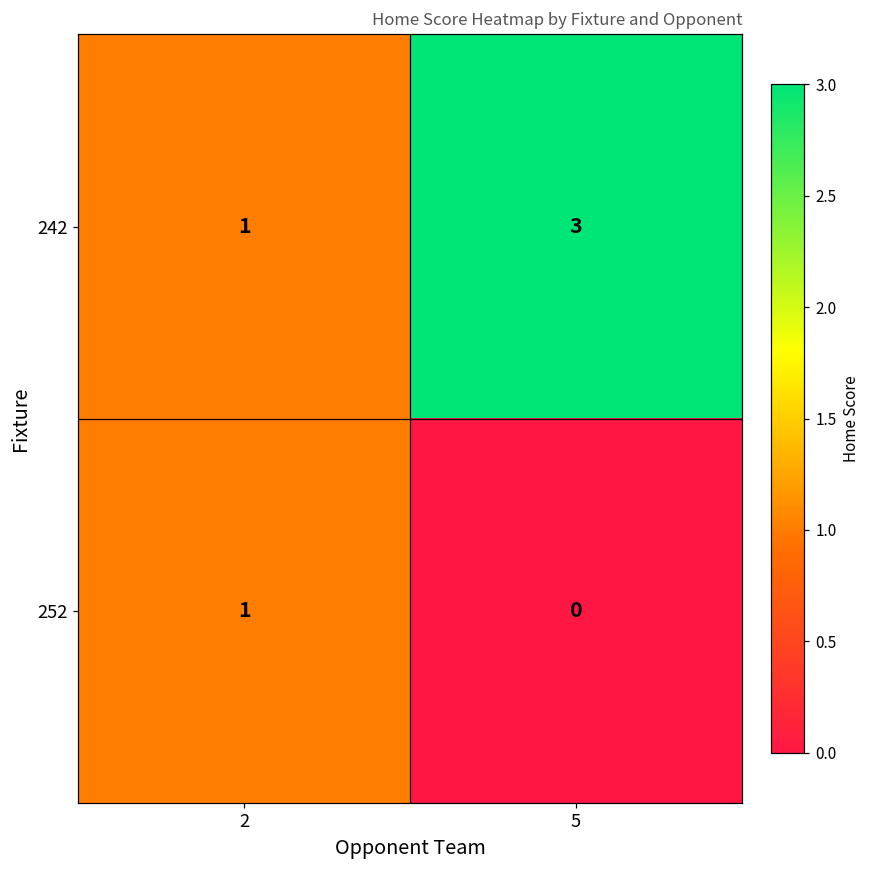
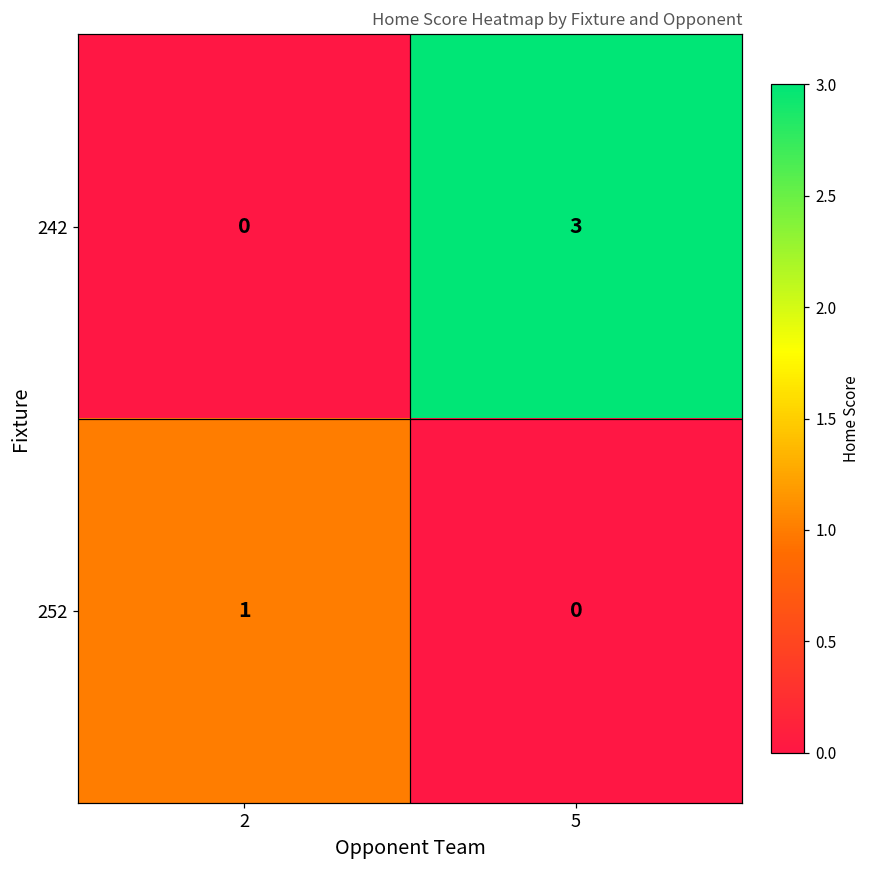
242, 2: 1 -> 0
